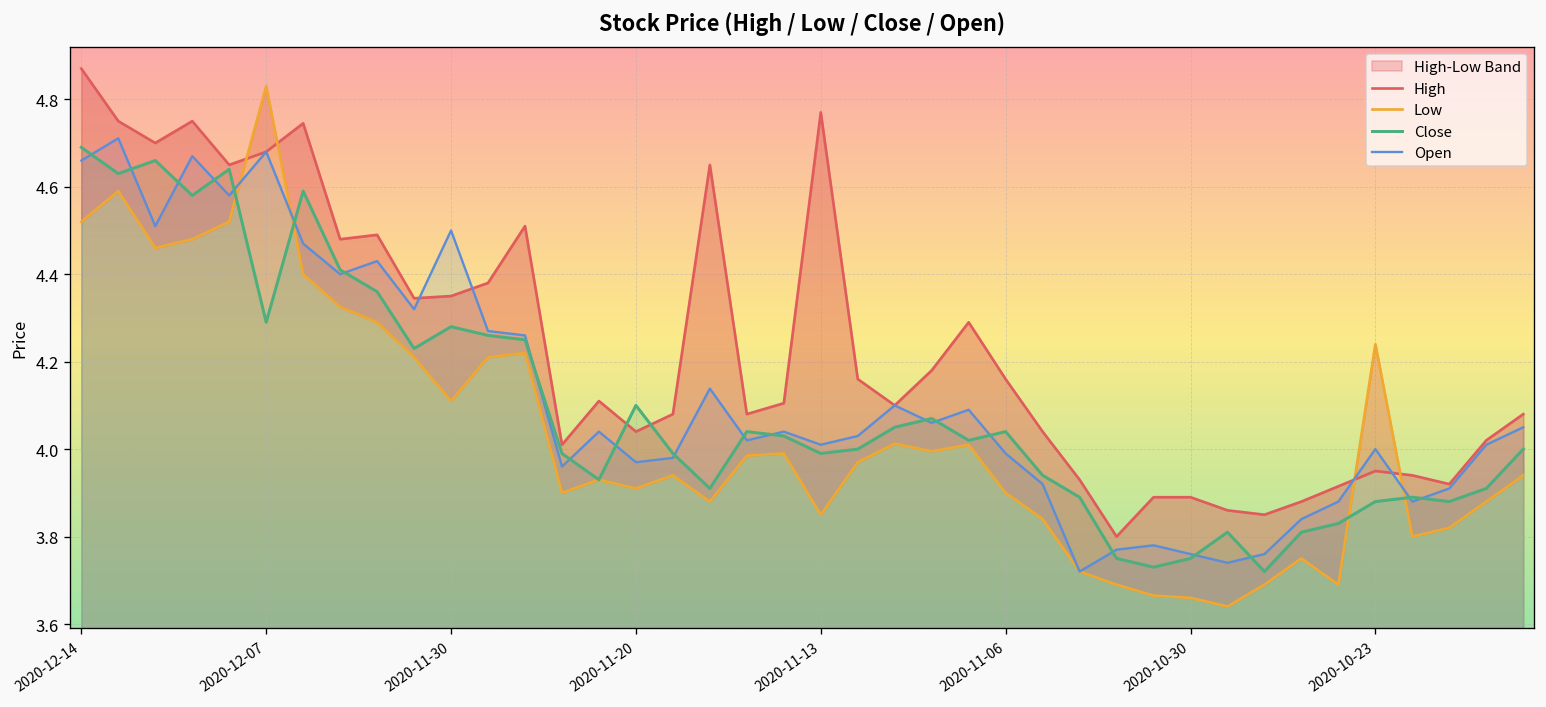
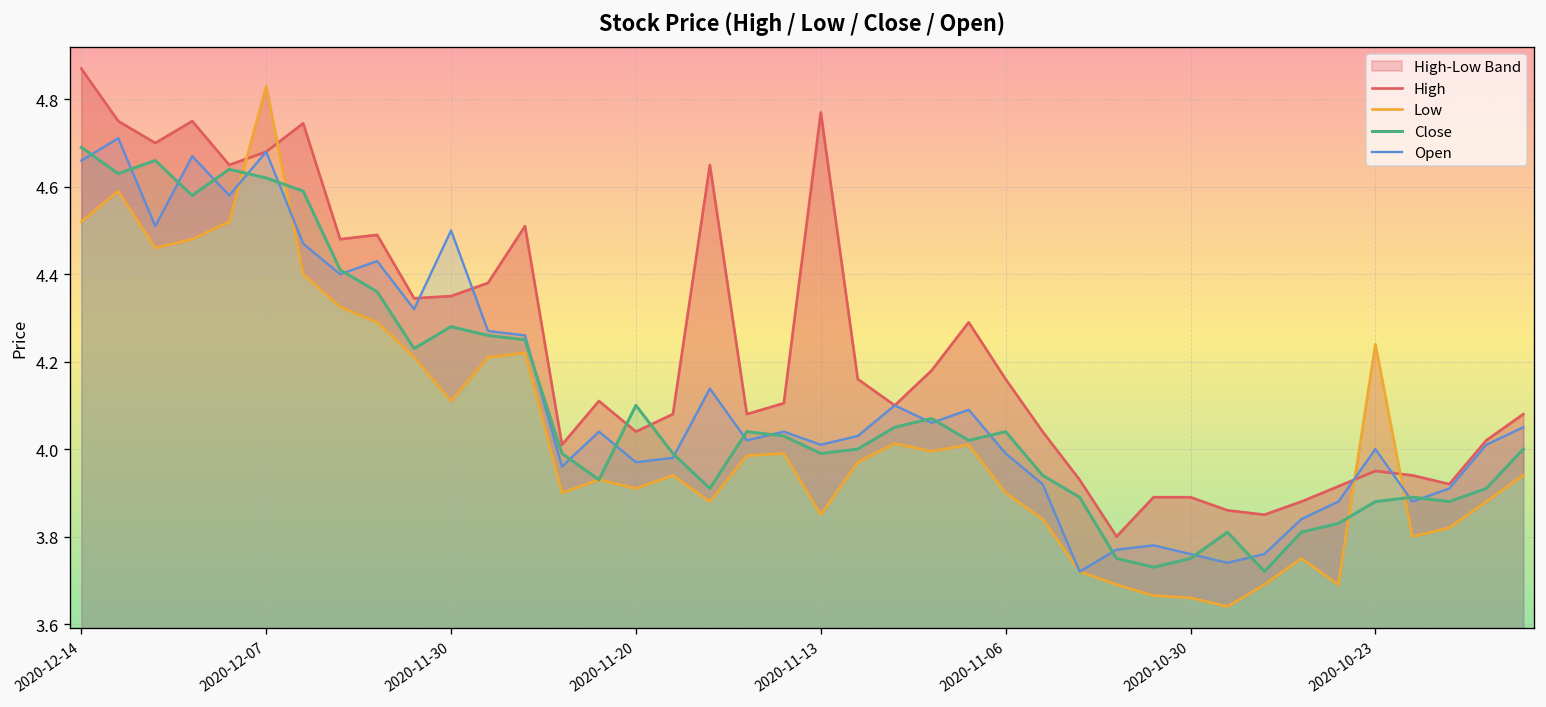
Close, 2020-12-07: 4.29 -> 4.62
